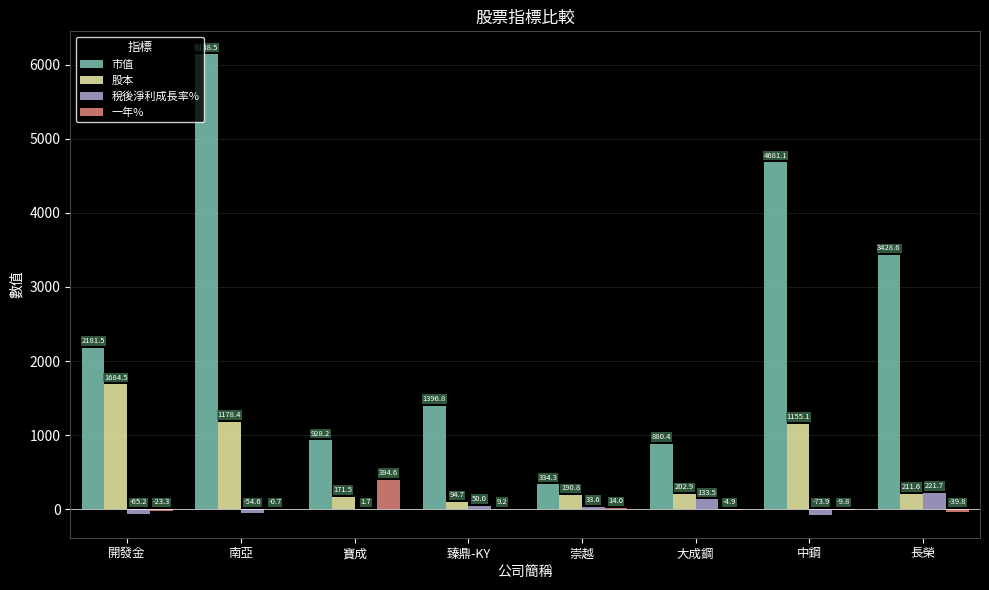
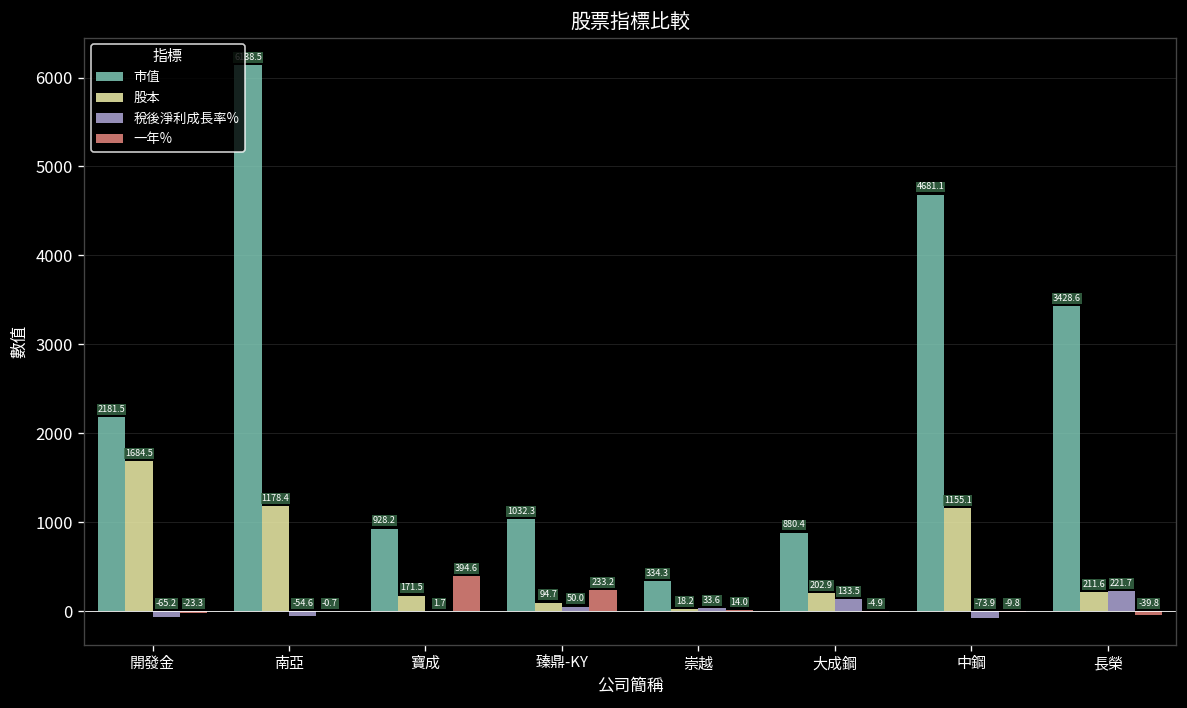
市值, 臻鼎-KY: 1396.8 -> 1032.3
一年%, 臻鼎-KY: 9.2 -> 233.2
股本, 崇越: 190.8 -> 18.2
